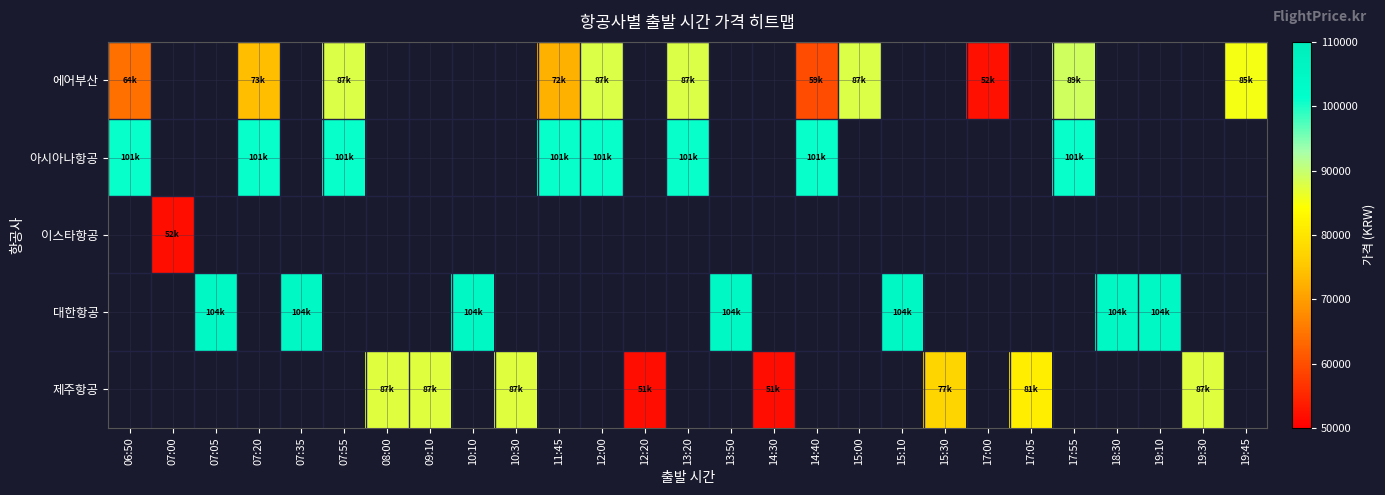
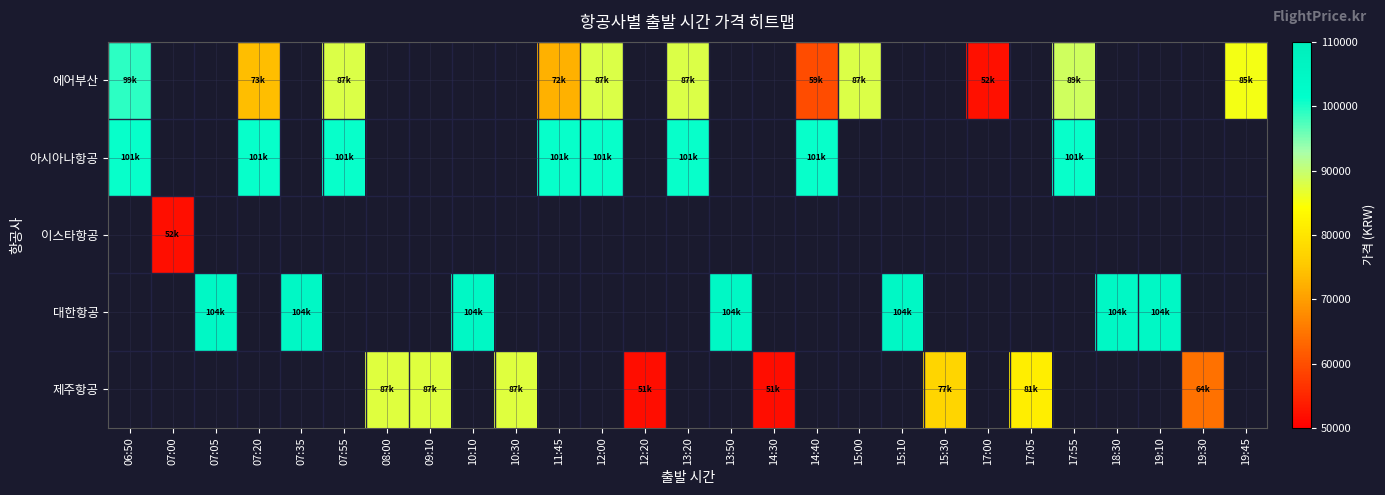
에어부산, 06:50: 64k -> 99k
제주항공, 19:30: 87k -> 64k
